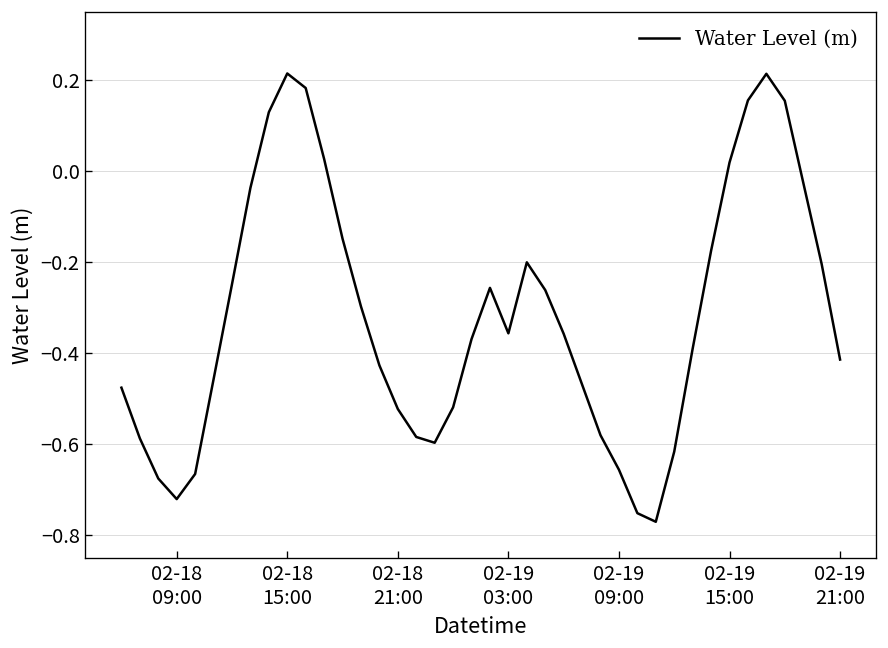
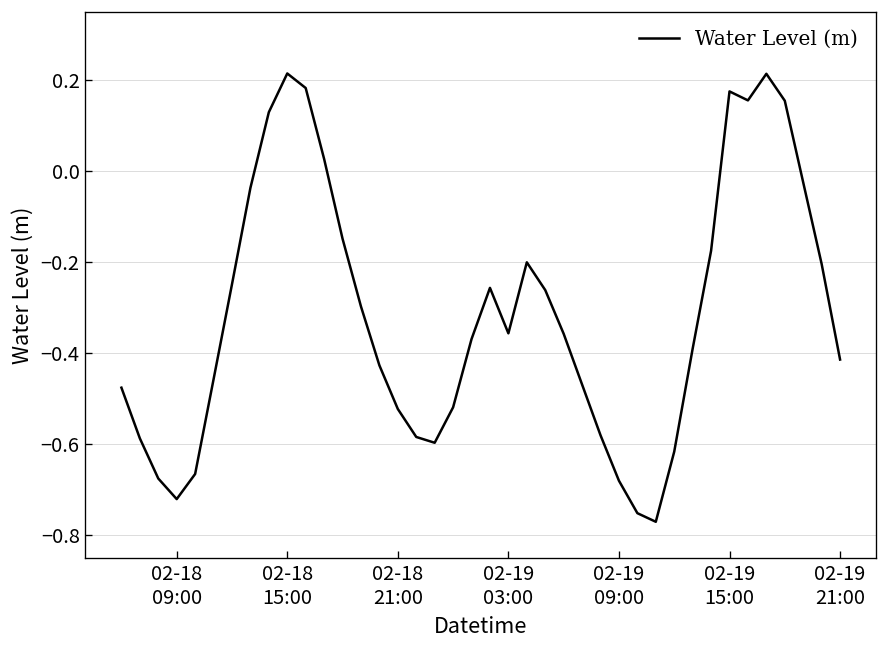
02-19 09:00: -0.66 -> -0.68
02-19 15:00: 0.02 -> 0.18
